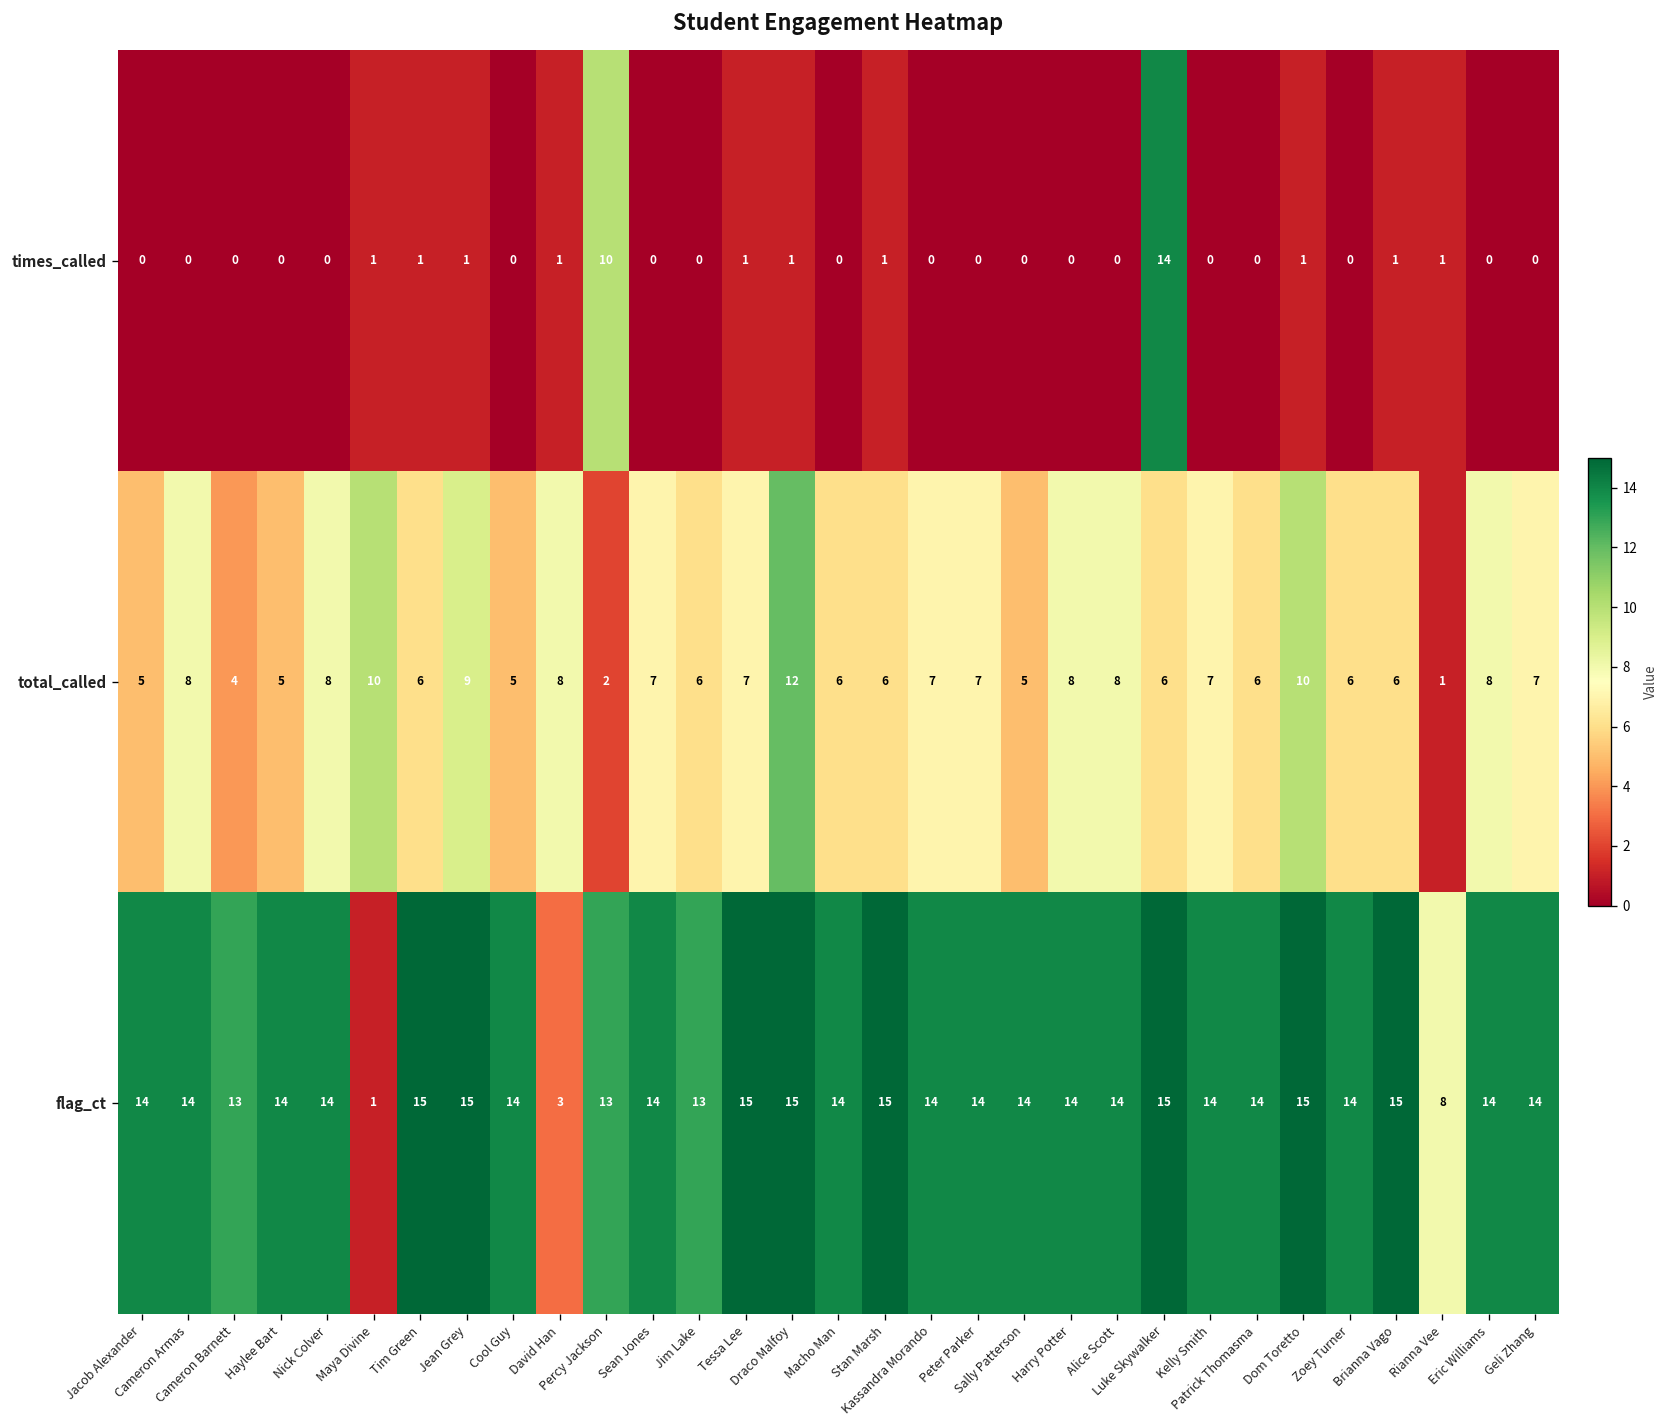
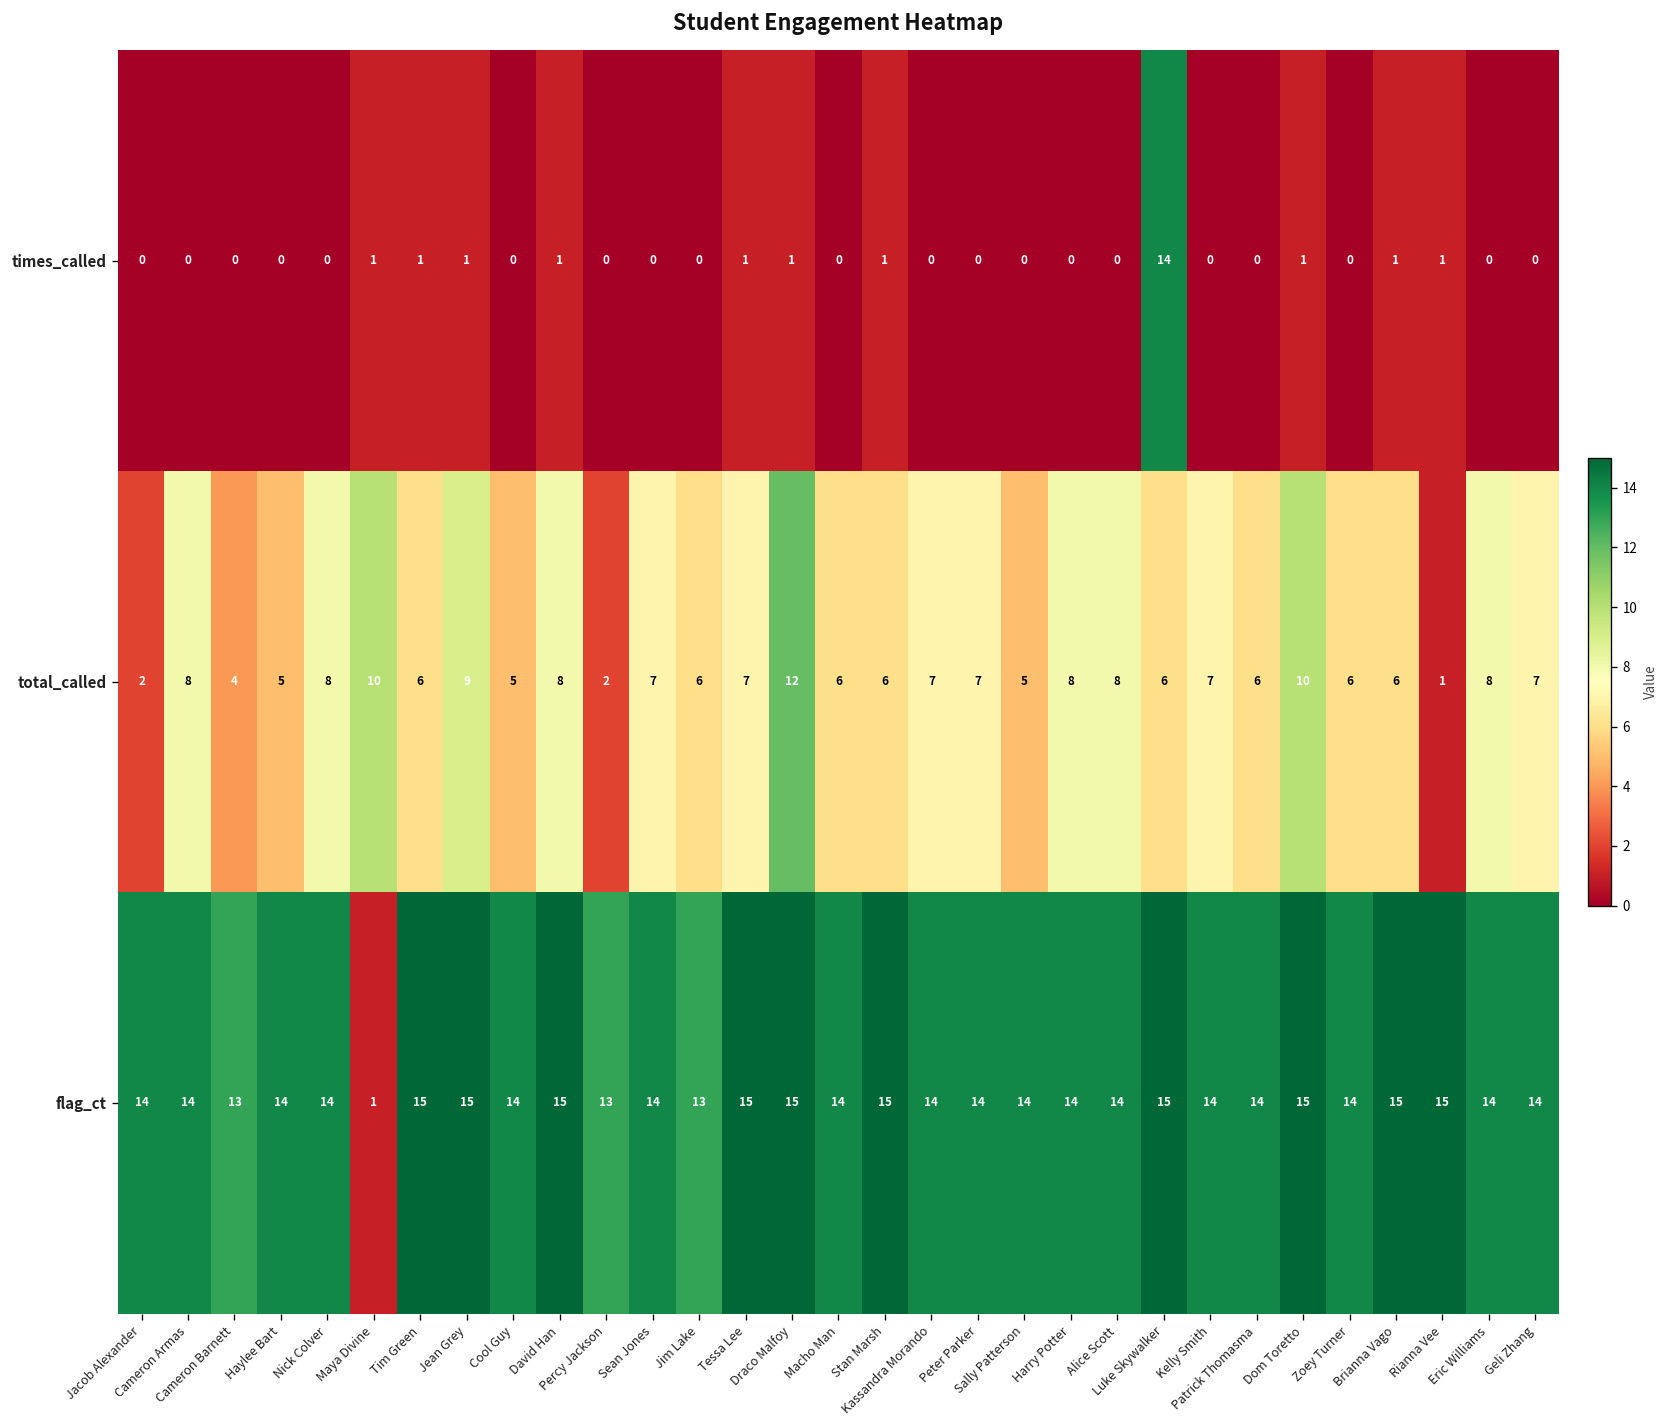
times_called, Percy Jackson: 10 -> 0
total_called, Jacob Alexander: 5 -> 2
flag_ct, David Han: 3 -> 15
flag_ct, Rianna Vee: 8 -> 15
